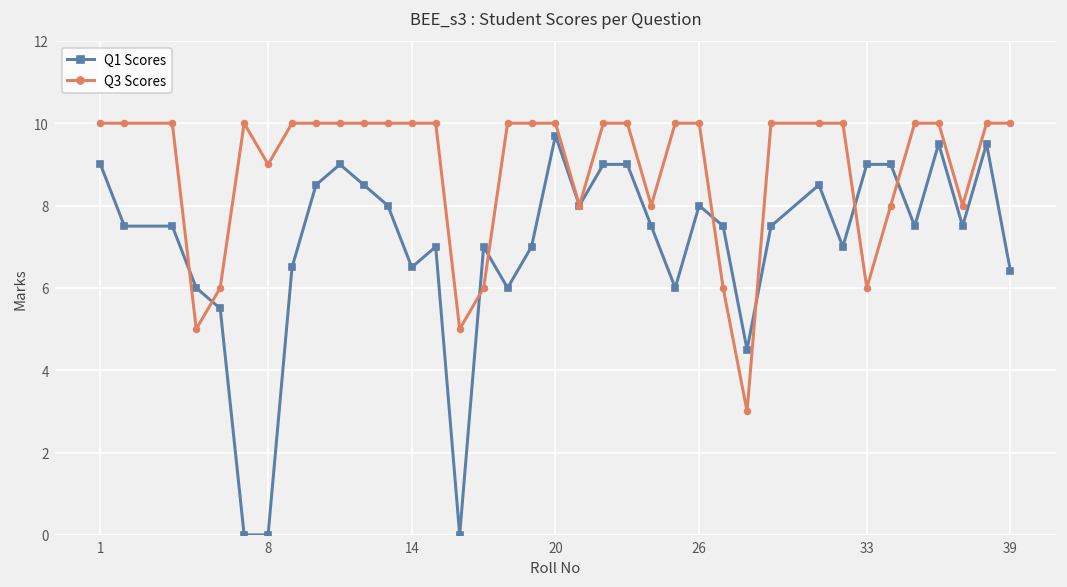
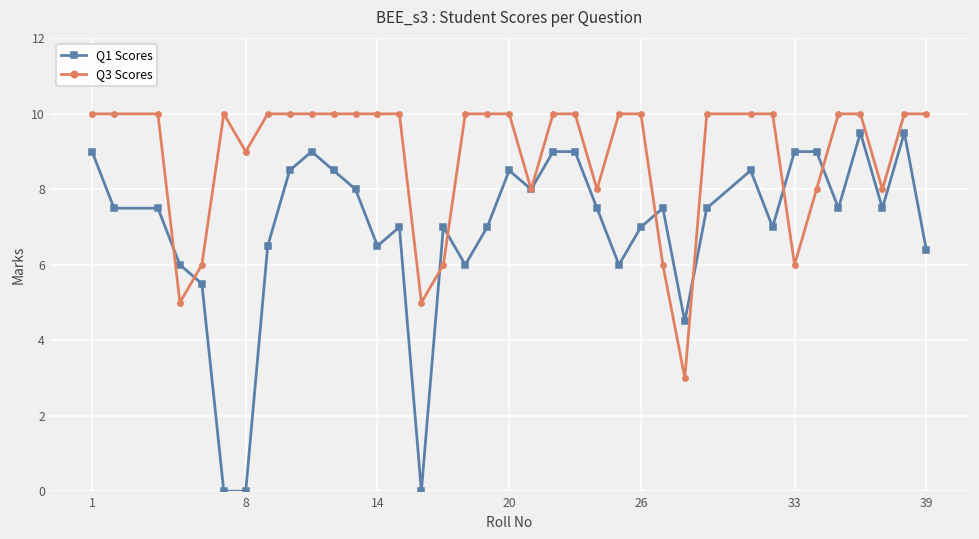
Q1 Scores, 20: 9.7 -> 8.5
Q1 Scores, 26: 8 -> 7
